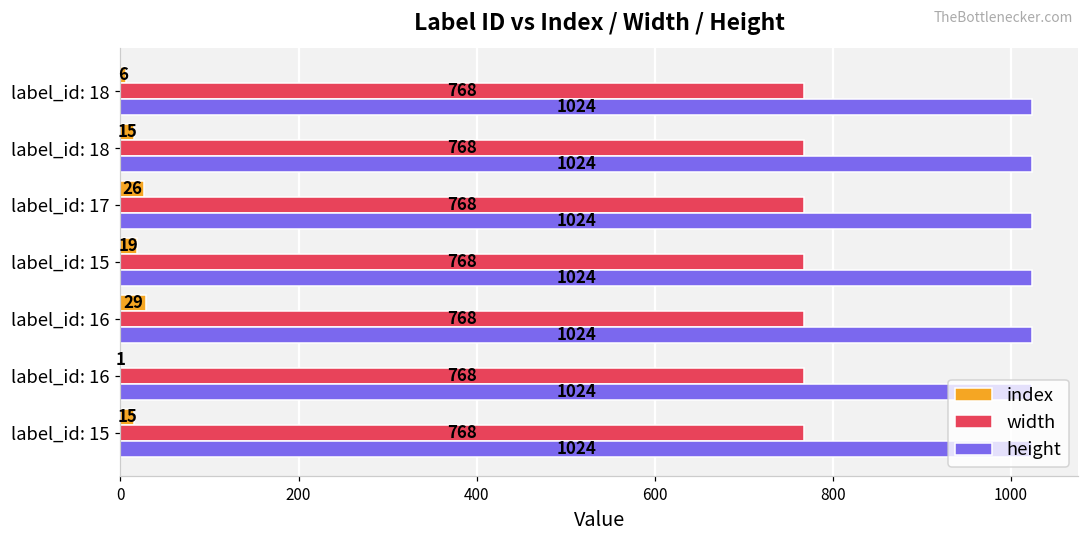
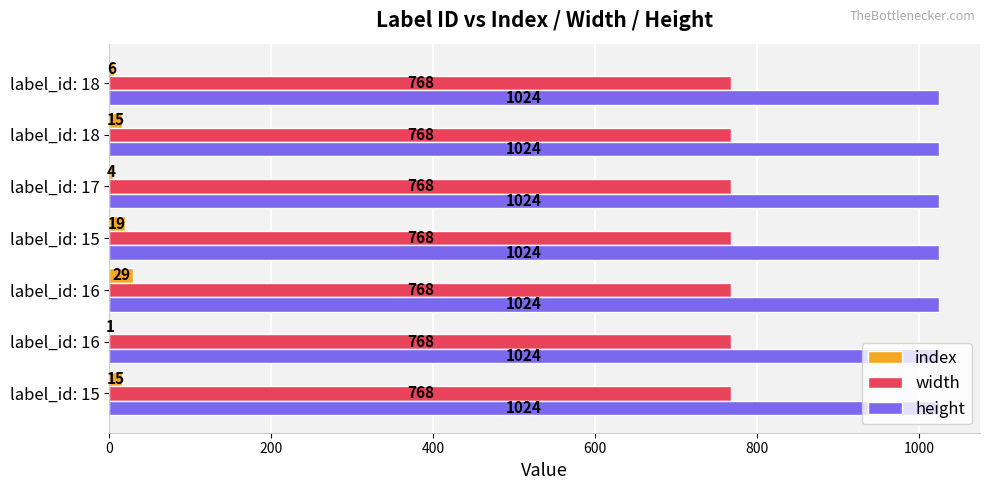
index, label_id: 17: 26 -> 4
